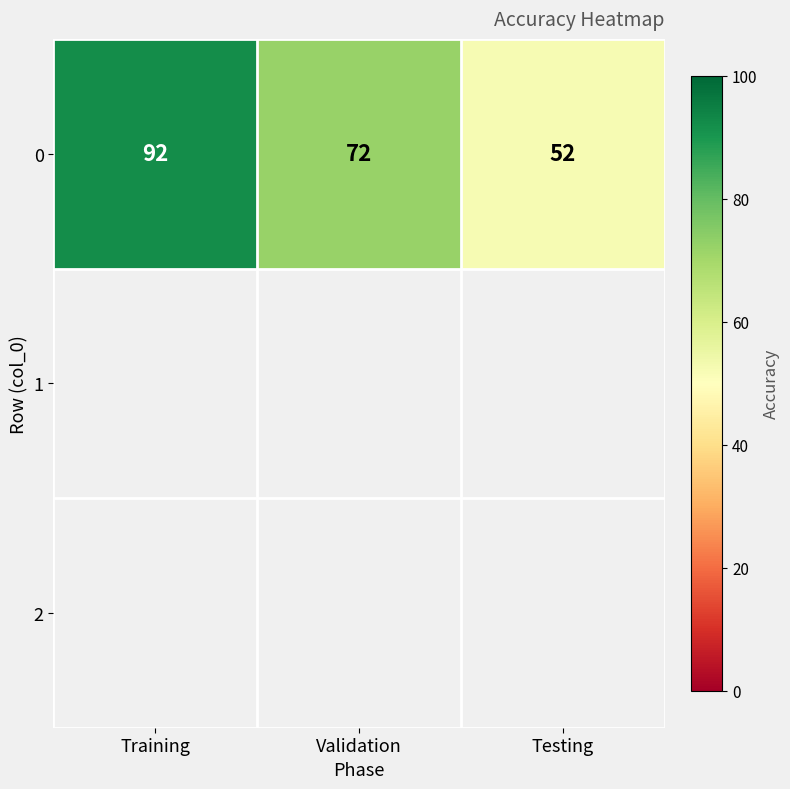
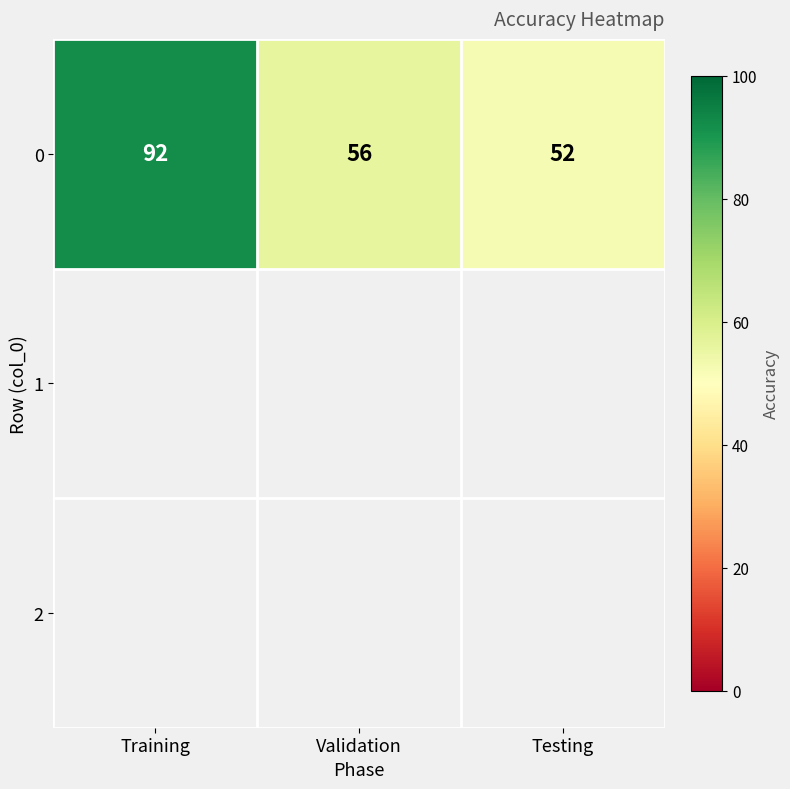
0, Validation: 72 -> 56
